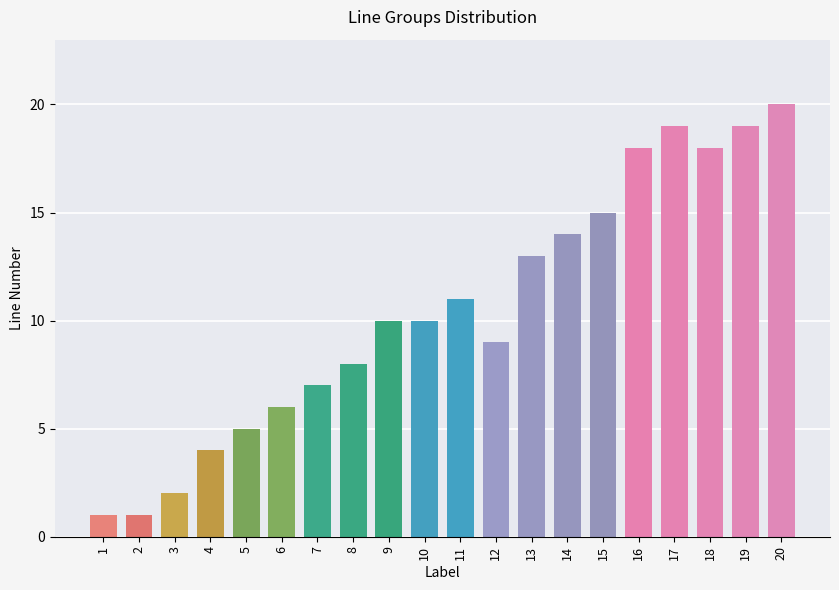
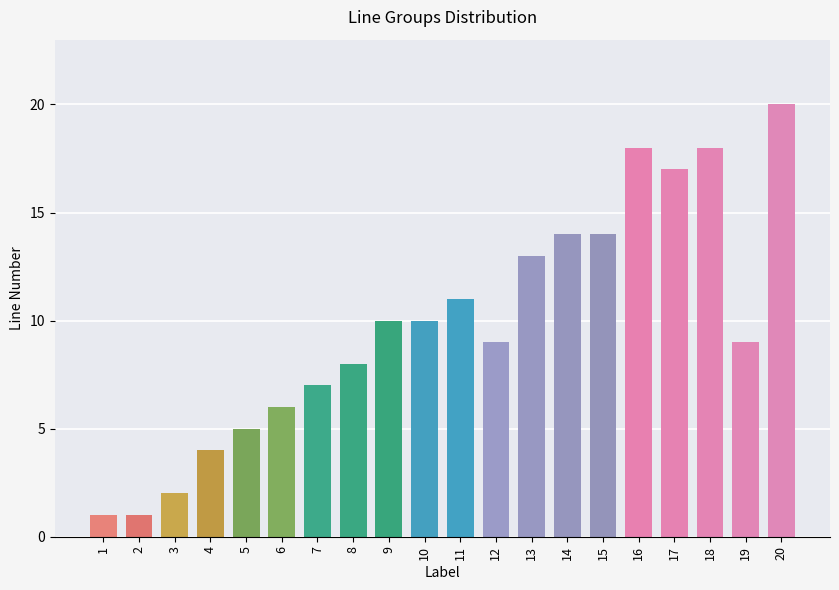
15: 15 -> 14
17: 19 -> 17
19: 19 -> 9
